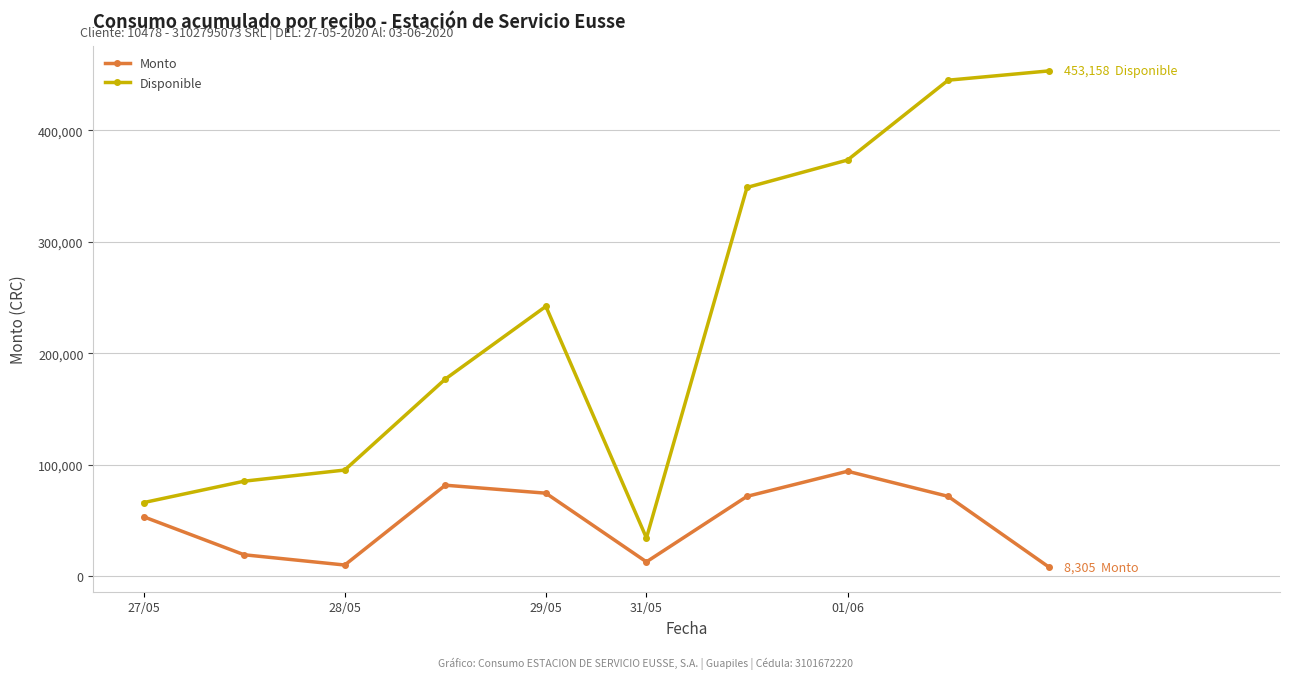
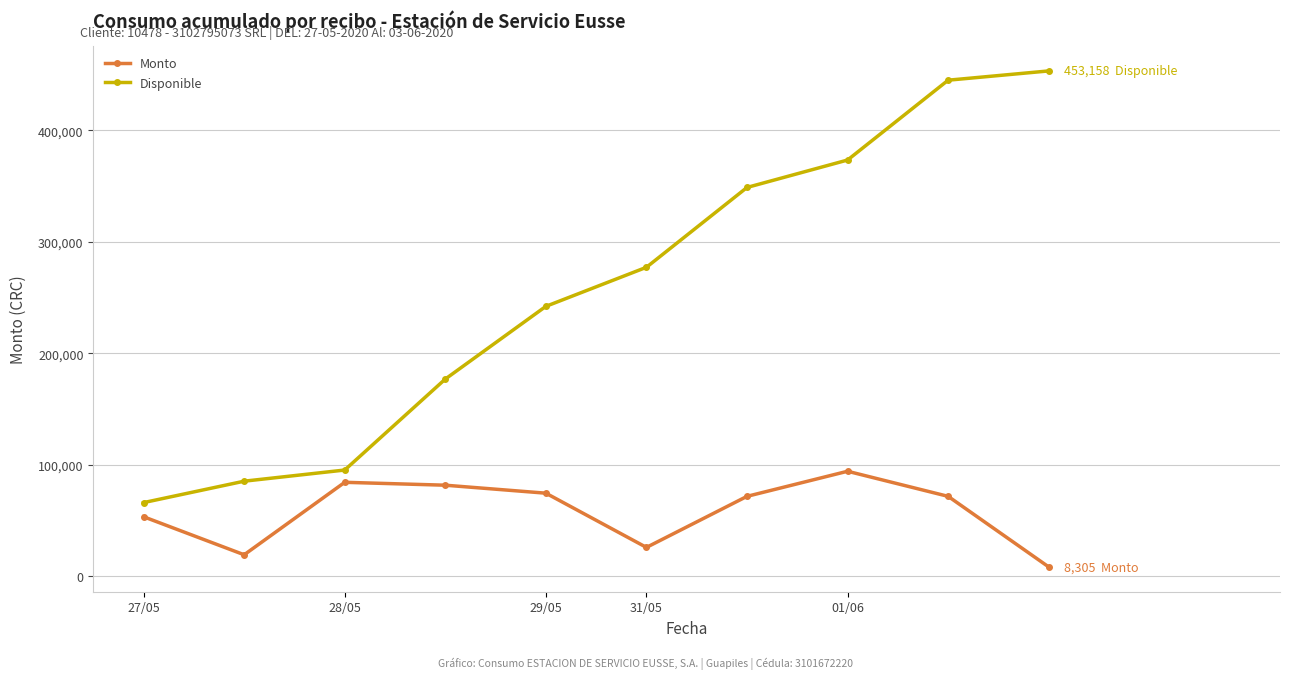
Monto, 28/05: 10,000 -> 84,000
Monto, 31/05: 13,000 -> 26,000
Disponible, 31/05: 34,000 -> 277,000
